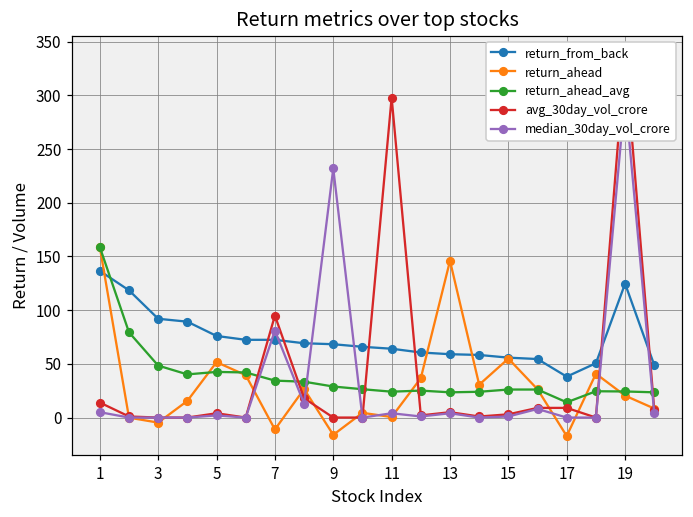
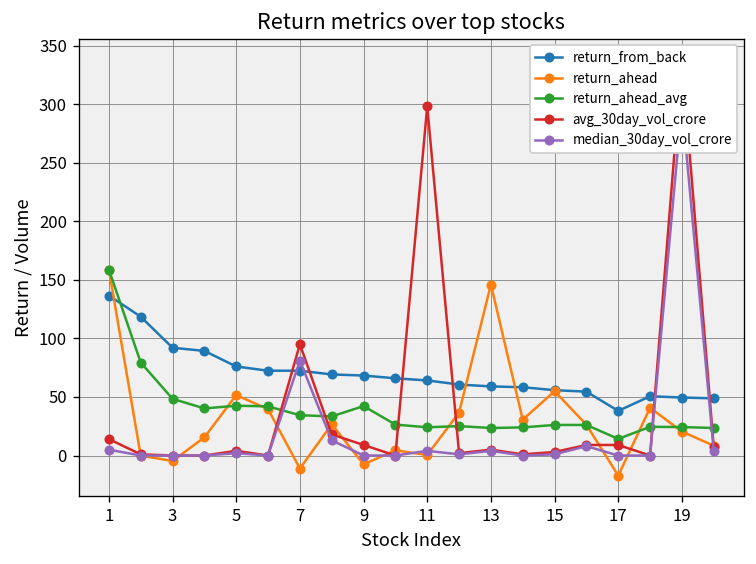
return_ahead, 9: -20 -> -10
return_ahead_avg, 9: 30 -> 40
avg_30day_vol_crore, 9: 0 -> 10
median_30day_vol_crore, 9: 230 -> 0
return_from_back, 19: 120 -> 50
